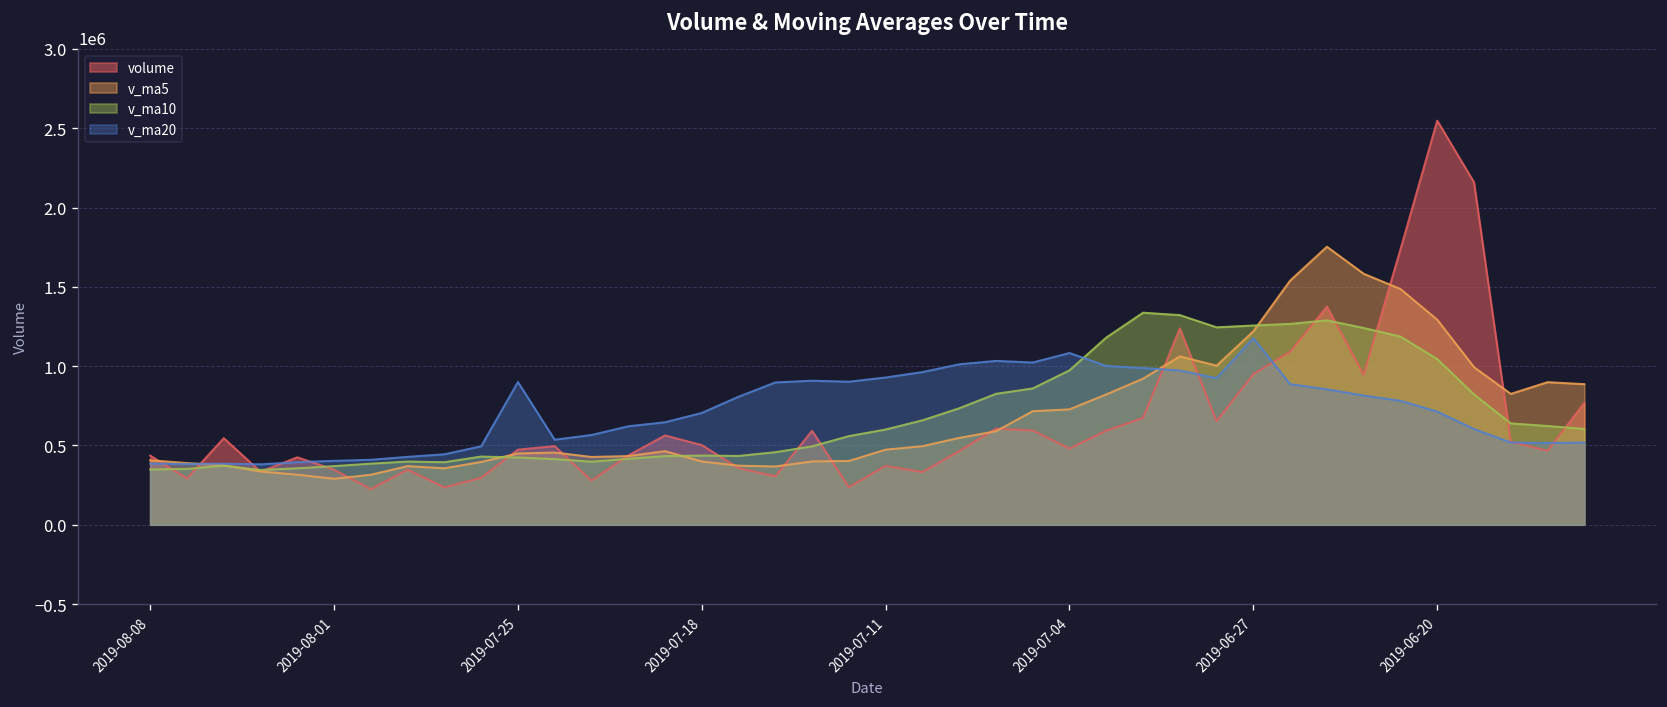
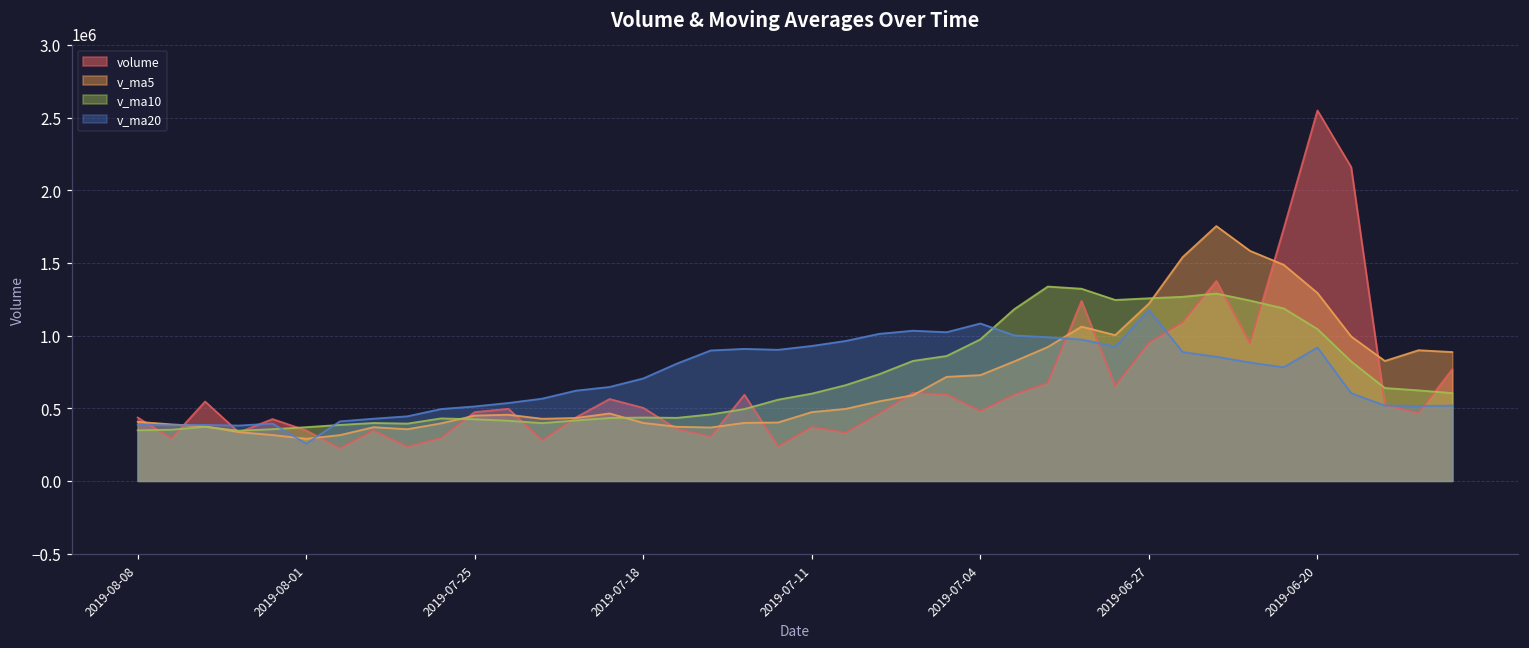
v_ma20, 2019-08-01: 400000 -> 260000
v_ma20, 2019-07-25: 900000 -> 510000
v_ma20, 2019-06-20: 710000 -> 920000
